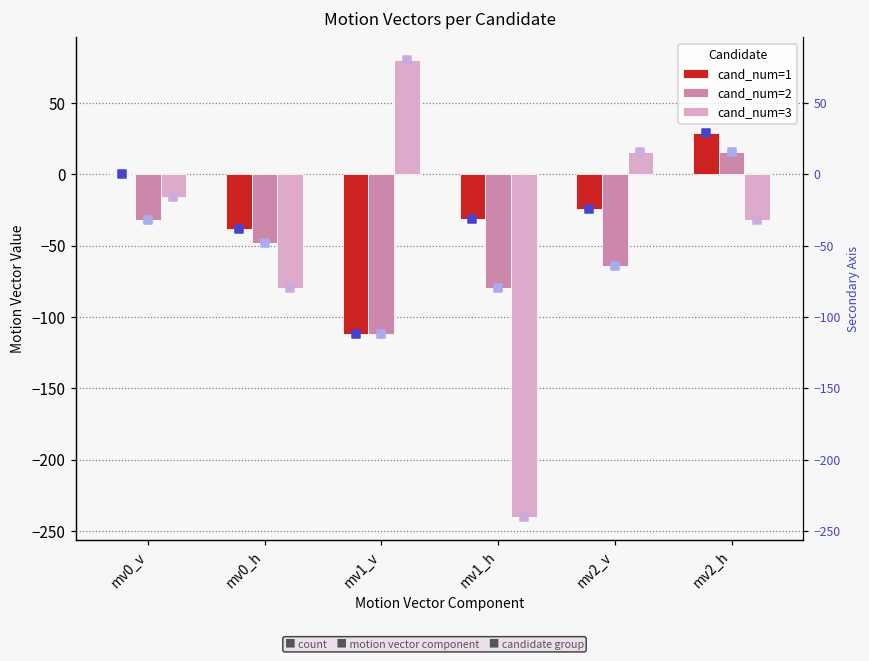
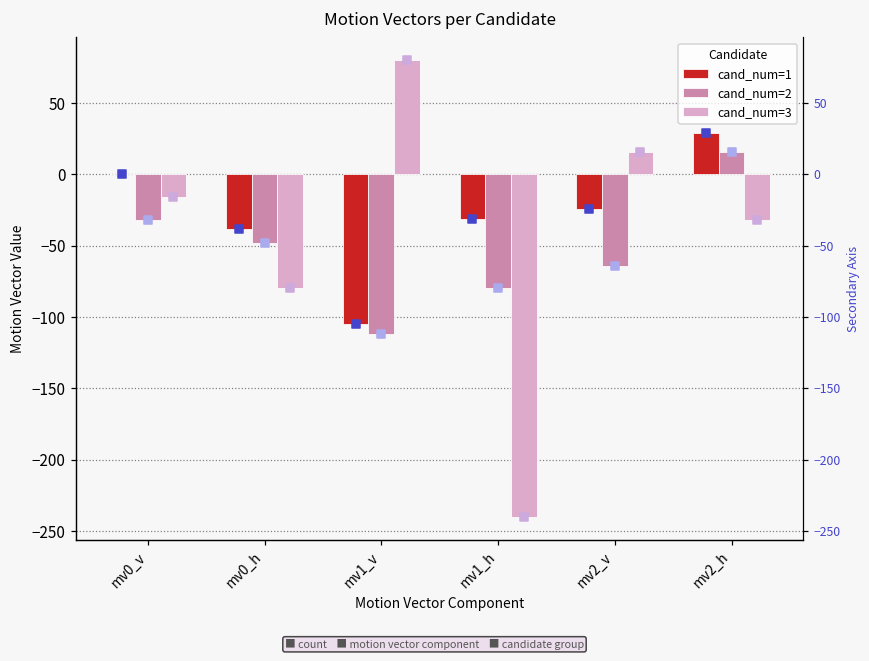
cand_num=1, mv1_v: -112 -> -105
